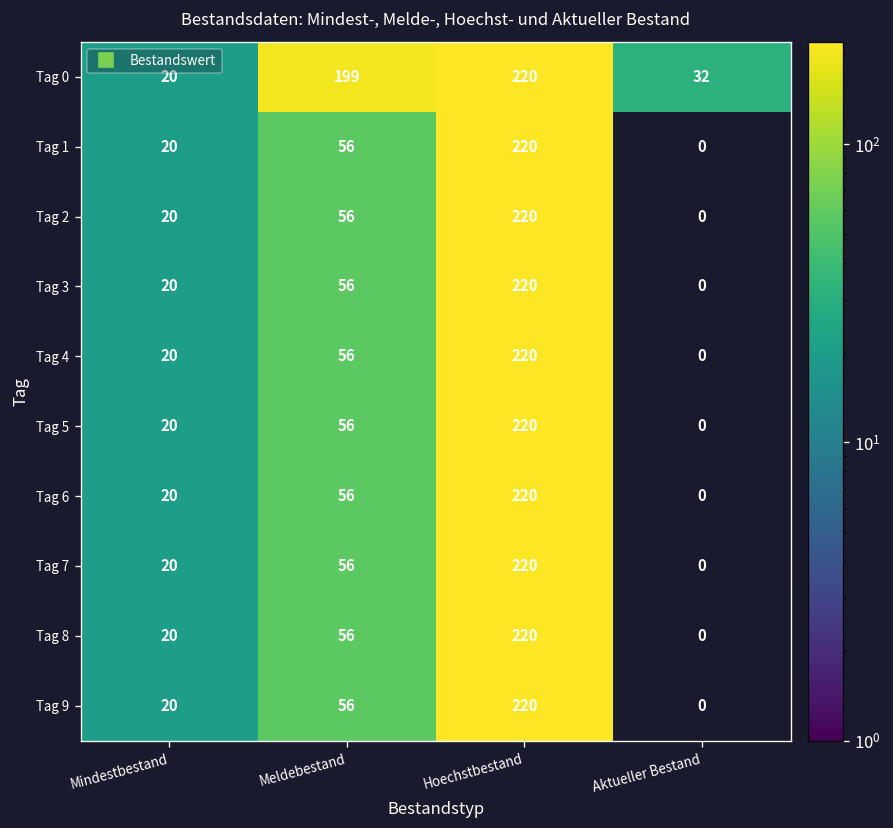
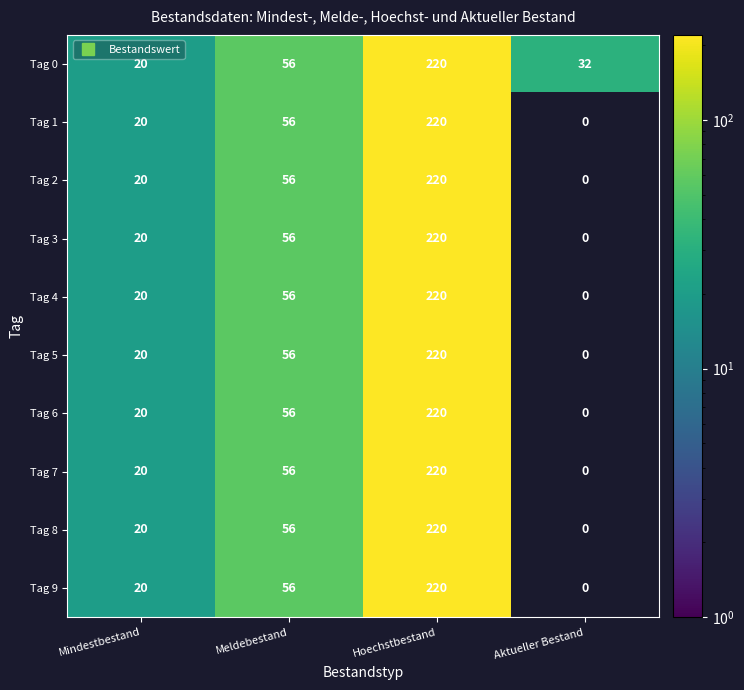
Tag 0, Meldebestand: 199 -> 56
